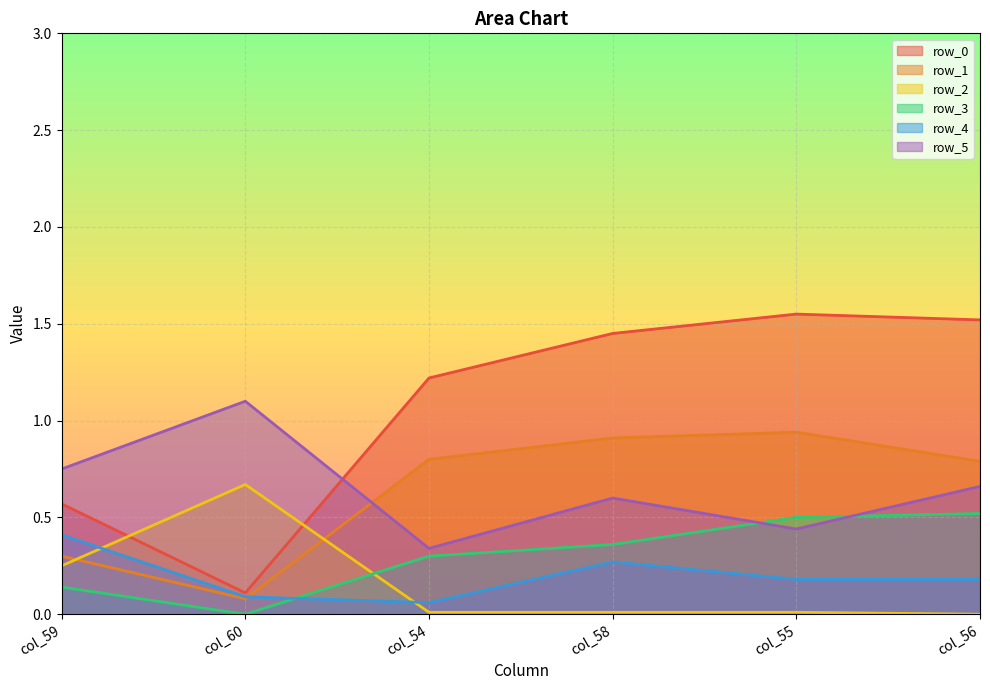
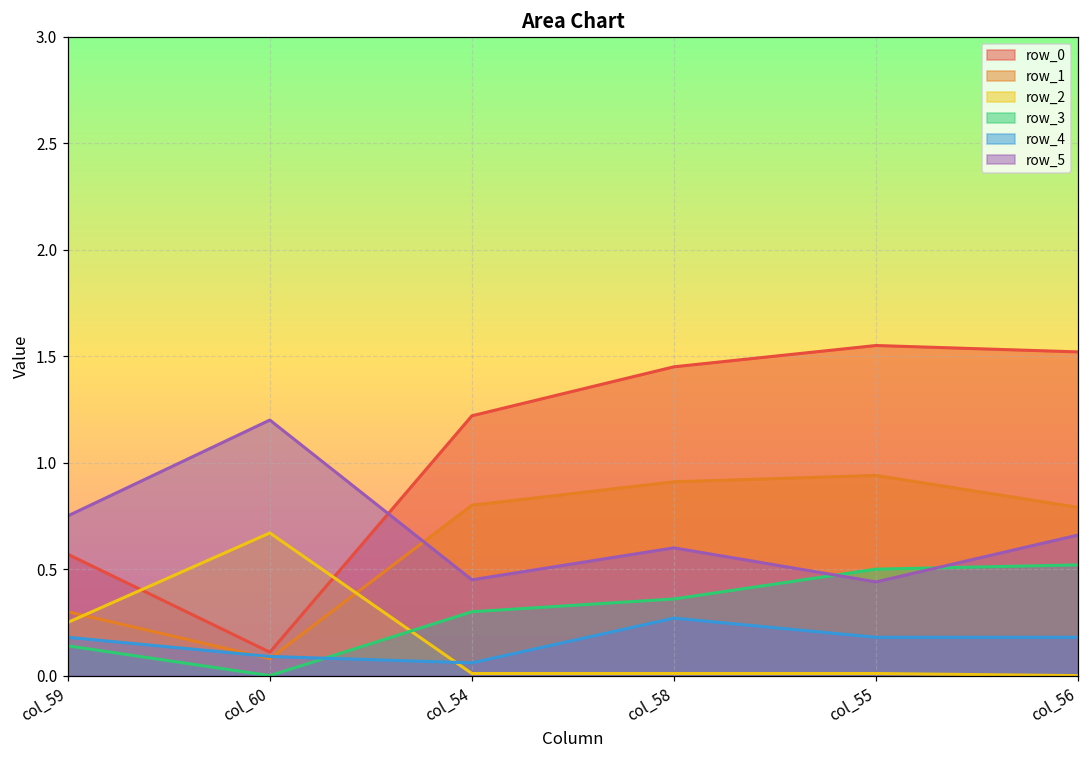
row_4, col_59: 0.41 -> 0.18
row_5, col_60: 1.1 -> 1.2
row_5, col_54: 0.34 -> 0.45
